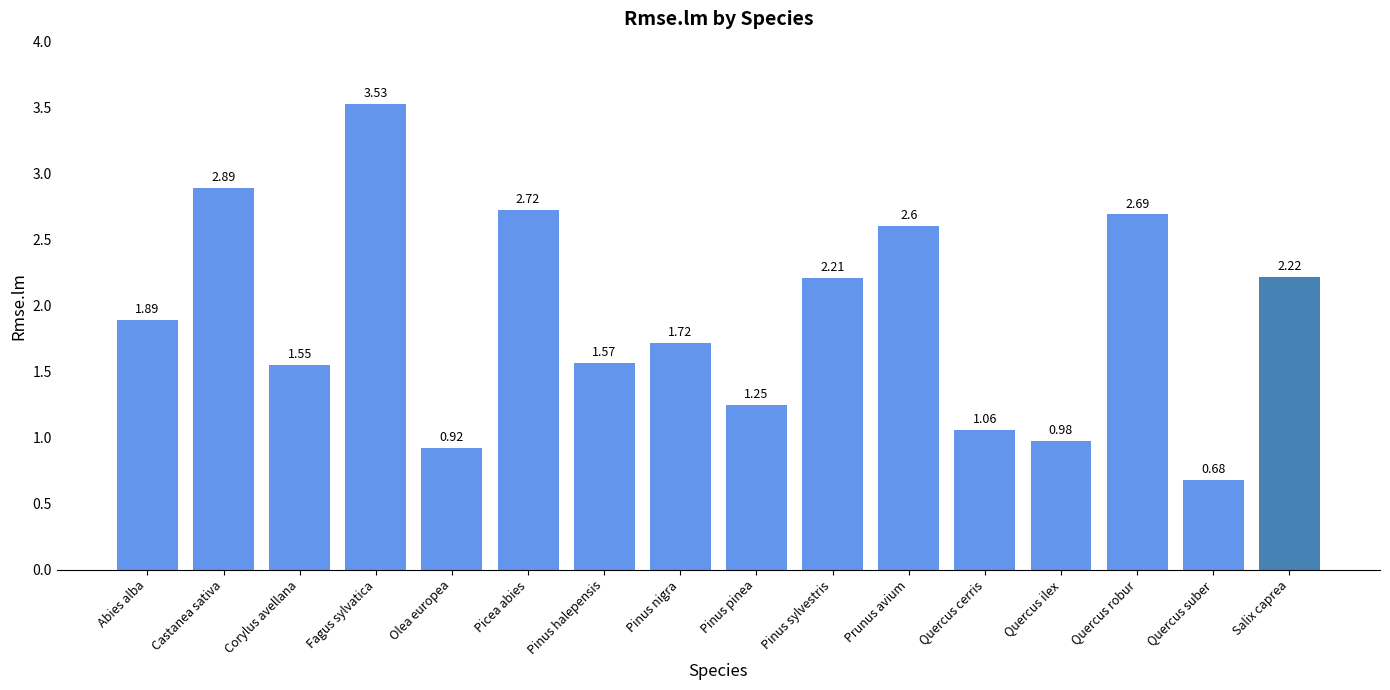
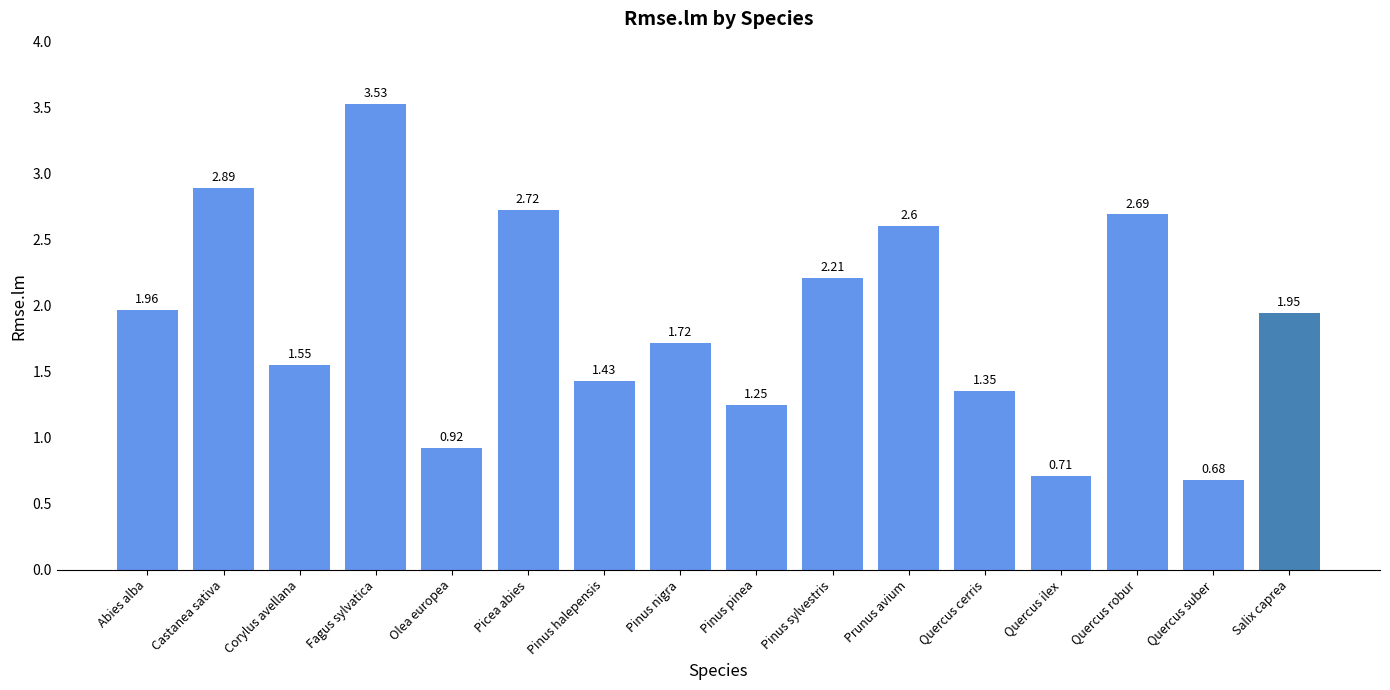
Abies alba: 1.89 -> 1.96
Pinus halepensis: 1.57 -> 1.43
Quercus cerris: 1.06 -> 1.35
Quercus ilex: 0.98 -> 0.71
Salix caprea: 2.22 -> 1.95
